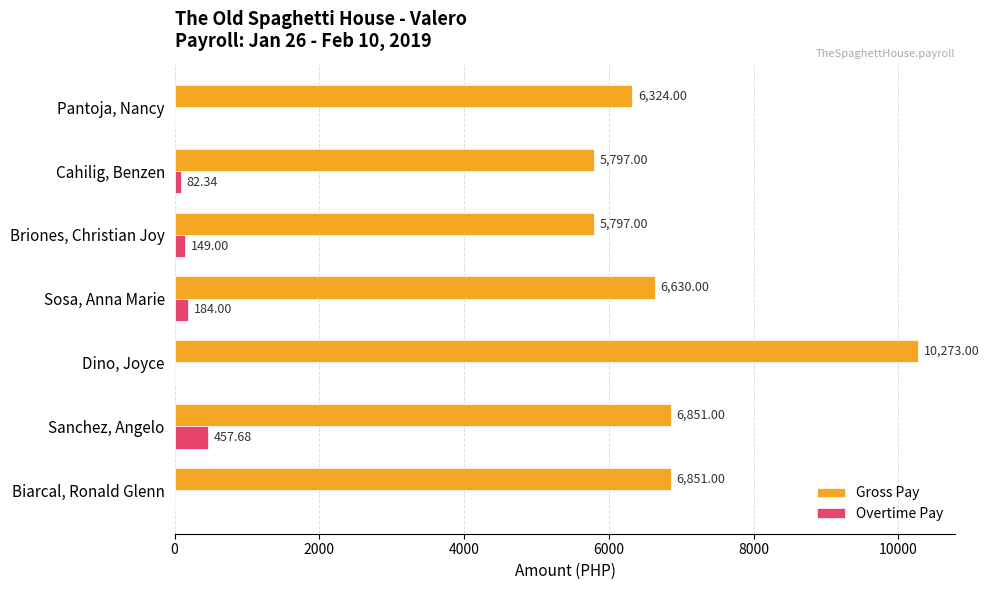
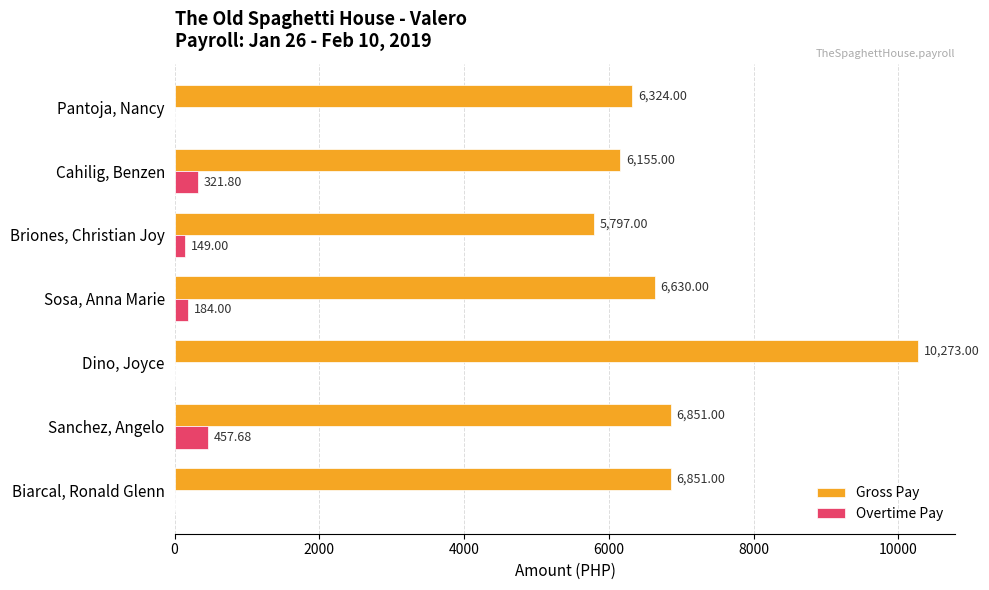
Gross Pay, Cahilig, Benzen: 5,797.00 -> 6,155.00
Overtime Pay, Cahilig, Benzen: 82.34 -> 321.80
